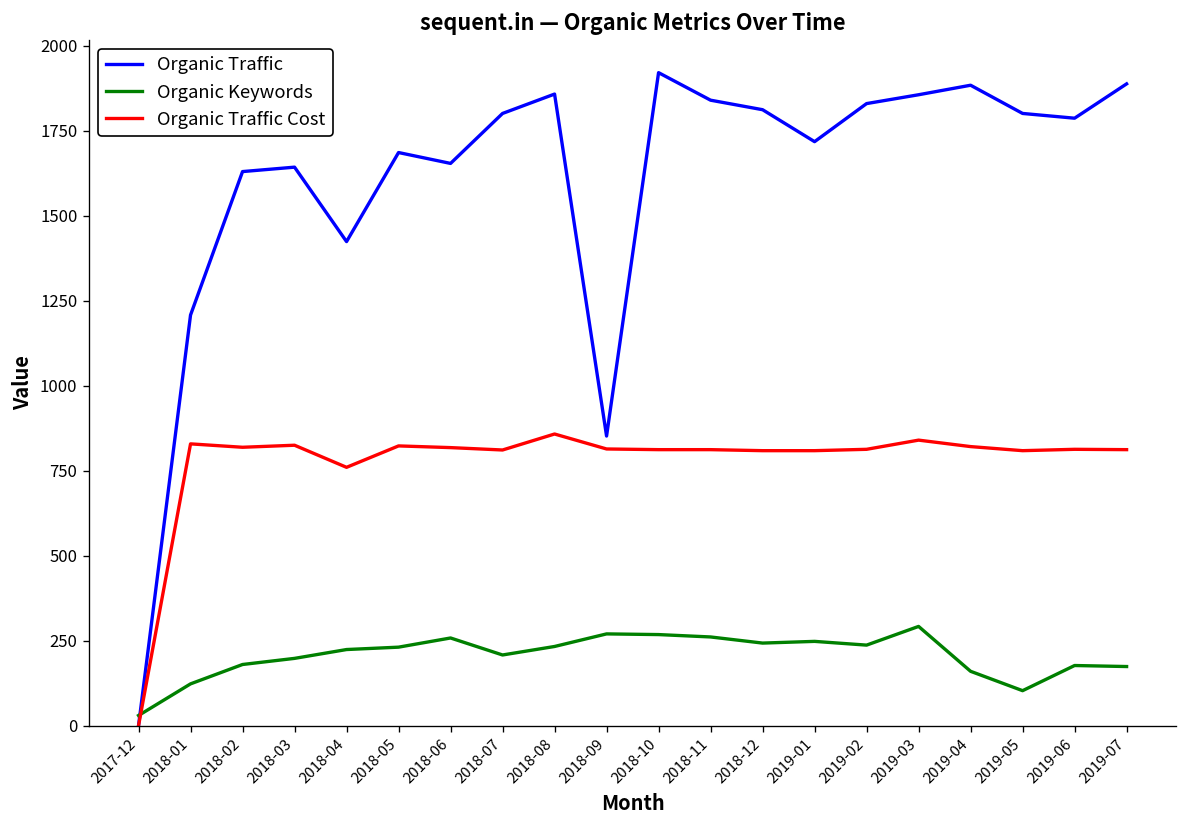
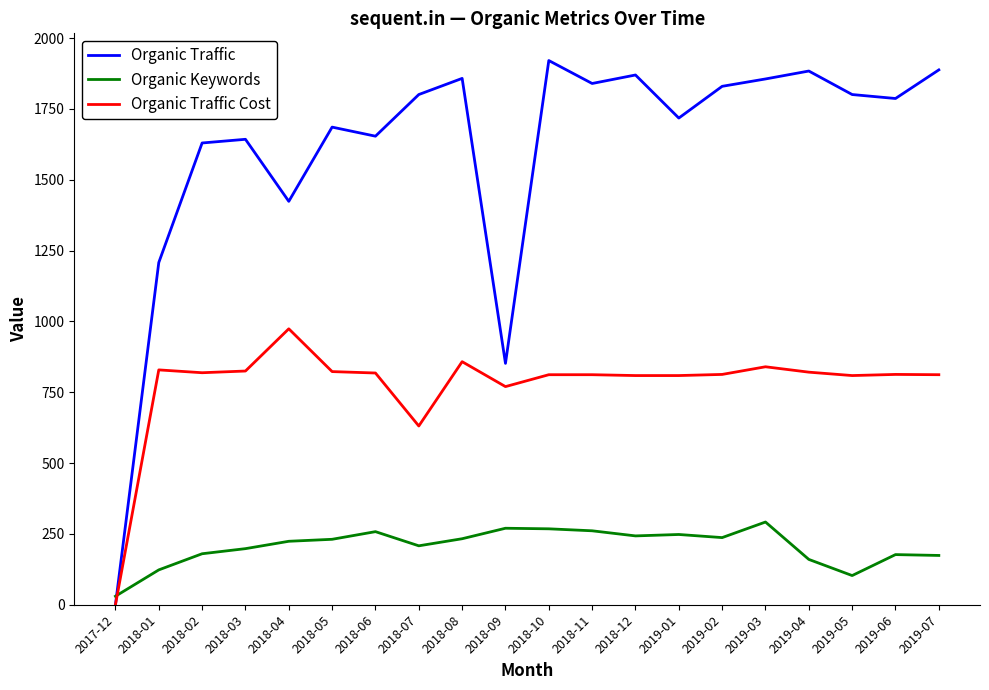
Organic Traffic Cost, 2018-04: 760 -> 970
Organic Traffic Cost, 2018-07: 810 -> 630
Organic Traffic Cost, 2018-09: 810 -> 770
Organic Traffic, 2018-12: 1810 -> 1870
